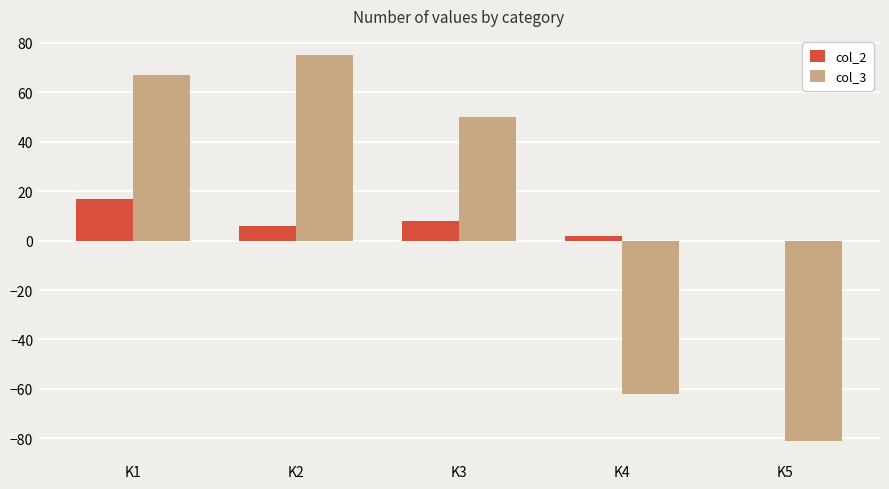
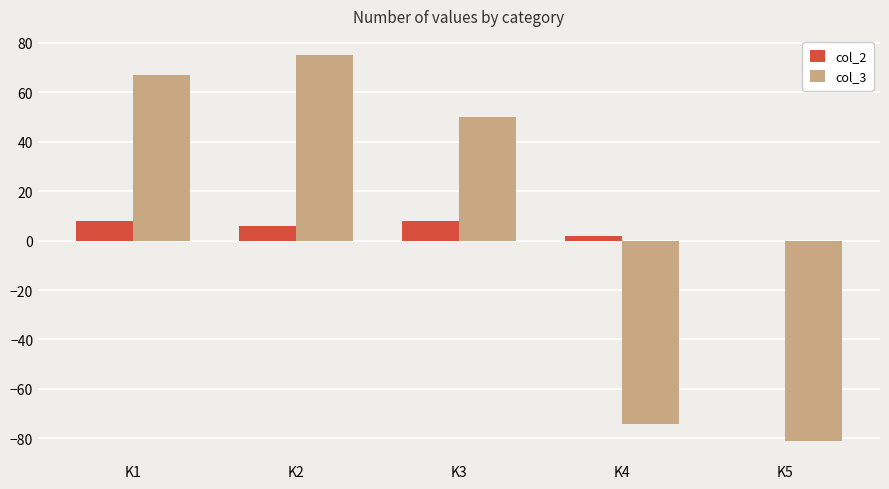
col_2, K1: 17 -> 8
col_3, K4: -62 -> -74
